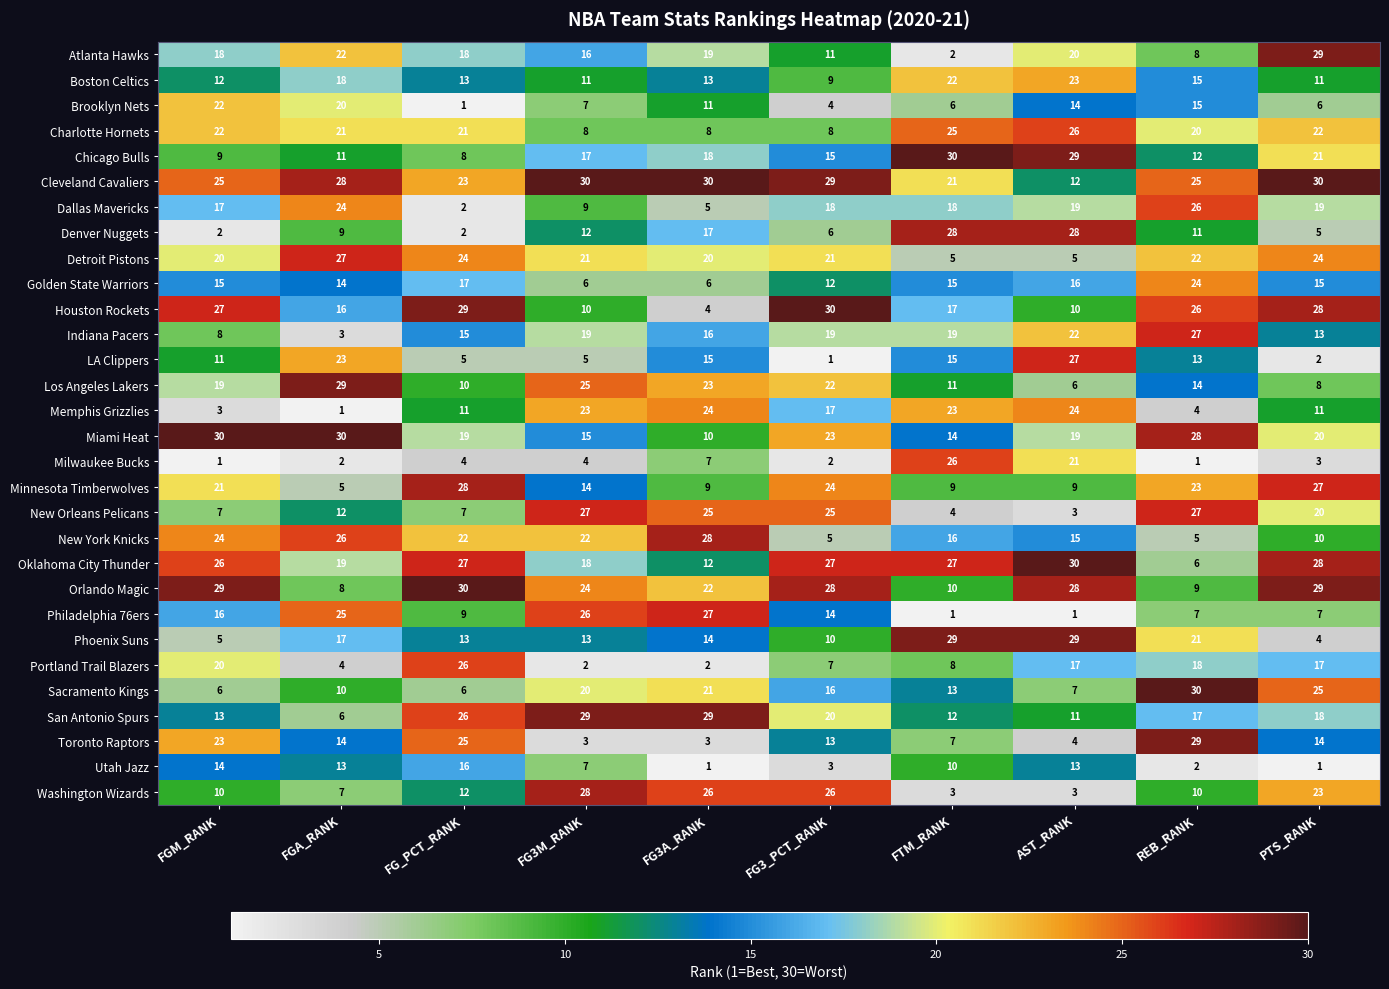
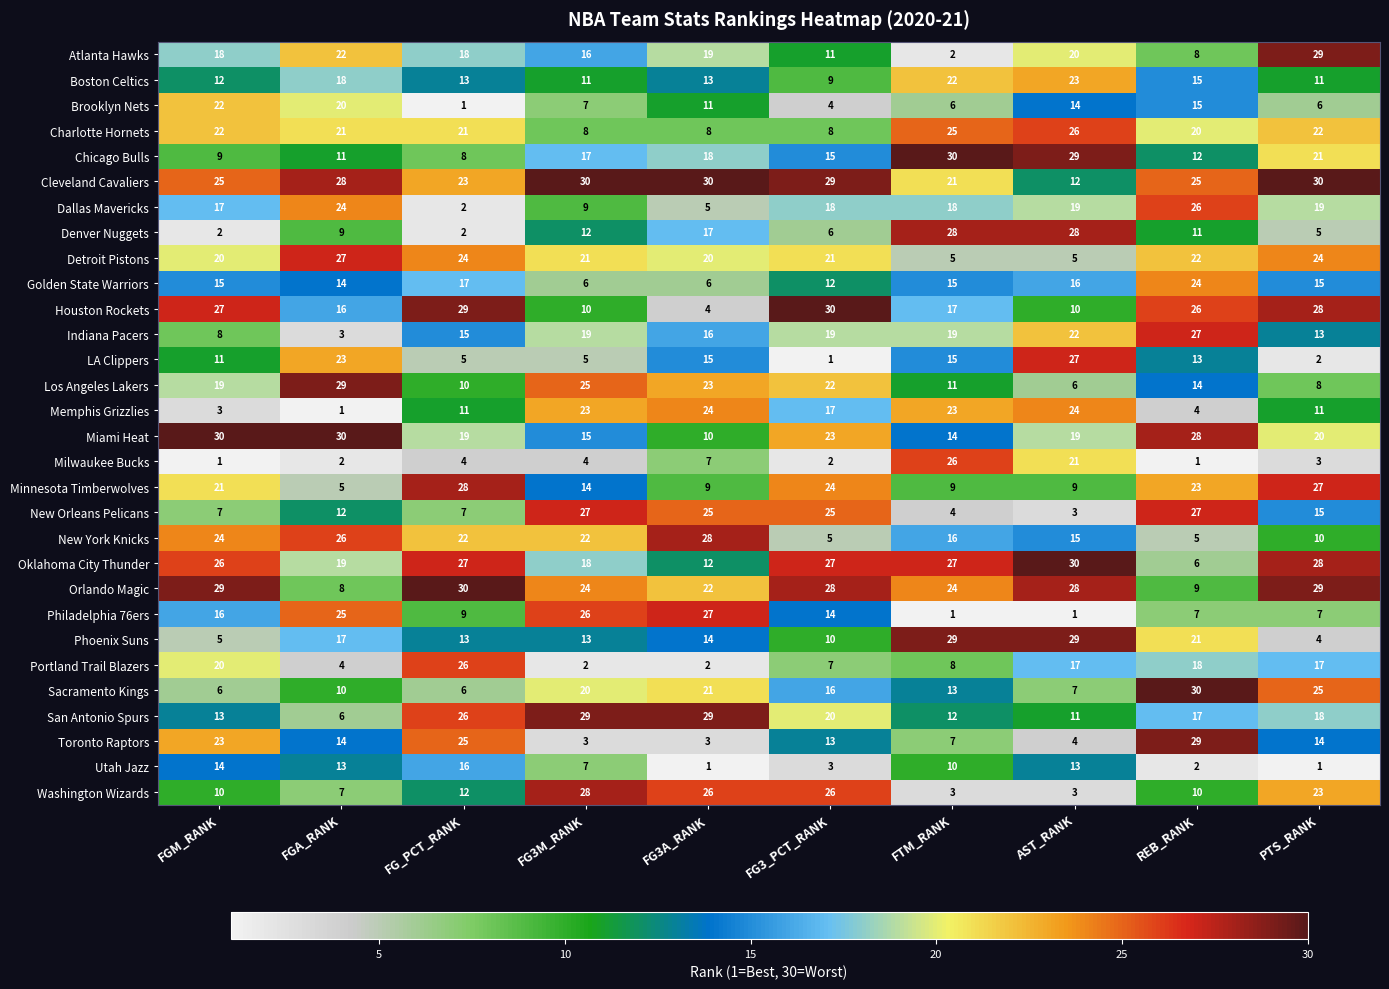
New Orleans Pelicans, PTS_RANK: 20 -> 15
Orlando Magic, FTM_RANK: 10 -> 24
